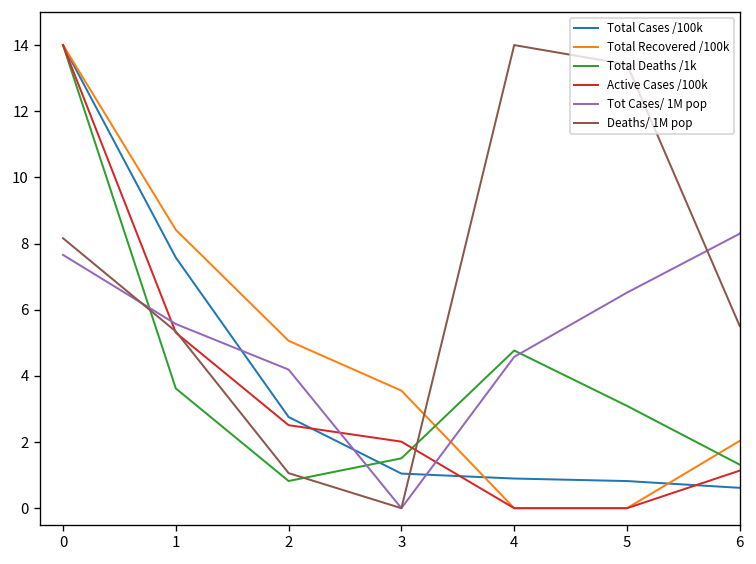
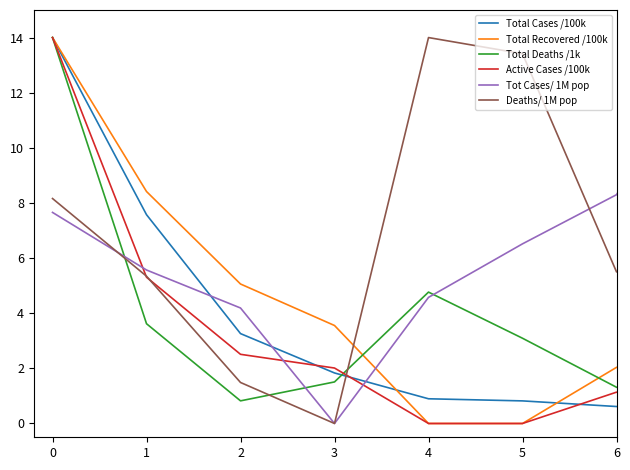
Total Cases /100k, 2: 2.8 -> 3.3
Deaths/ 1M pop, 2: 1.1 -> 1.5
Total Cases /100k, 3: 1.0 -> 1.8
